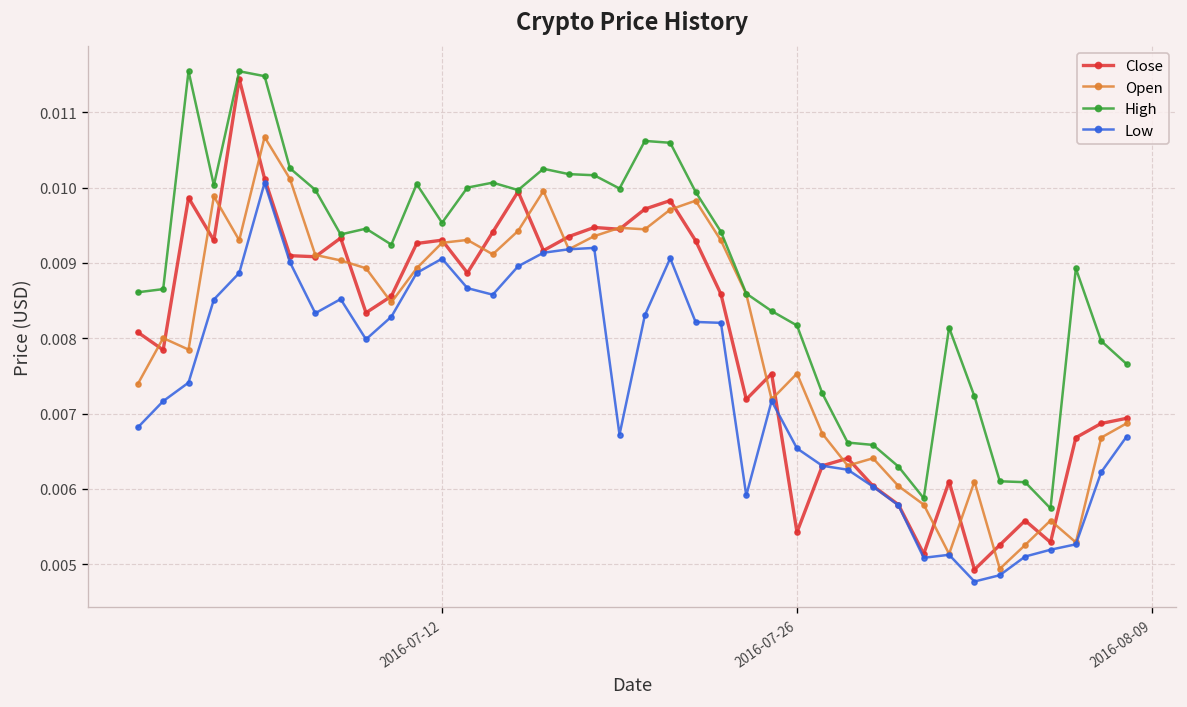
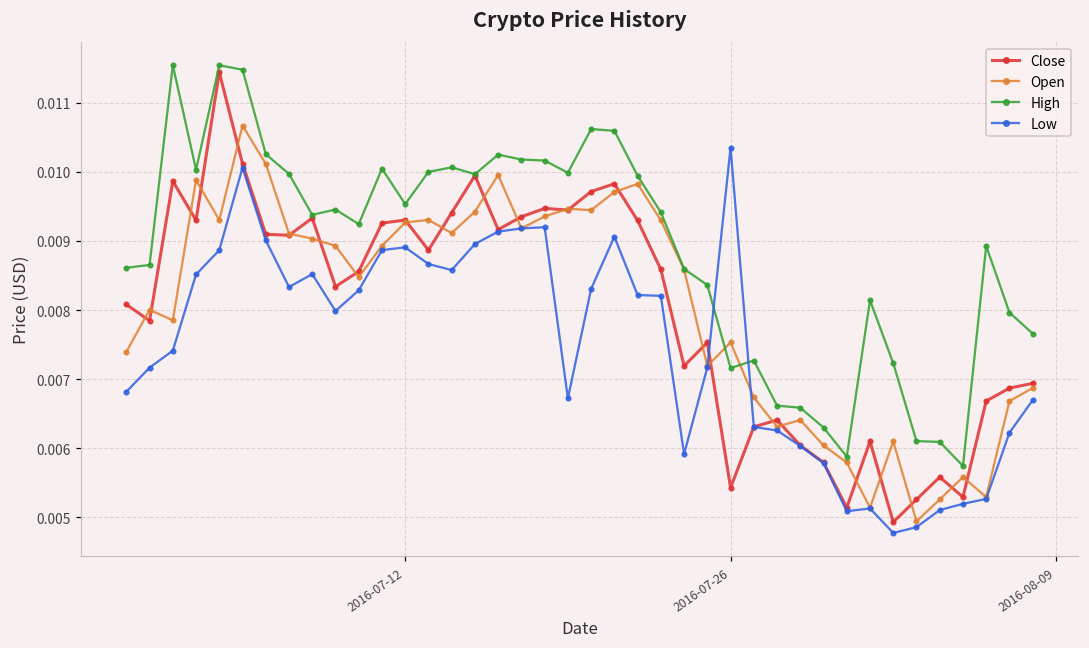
Low, 2016-07-12: 0.0091 -> 0.0089
High, 2016-07-26: 0.0082 -> 0.0072
Low, 2016-07-26: 0.0065 -> 0.0104
